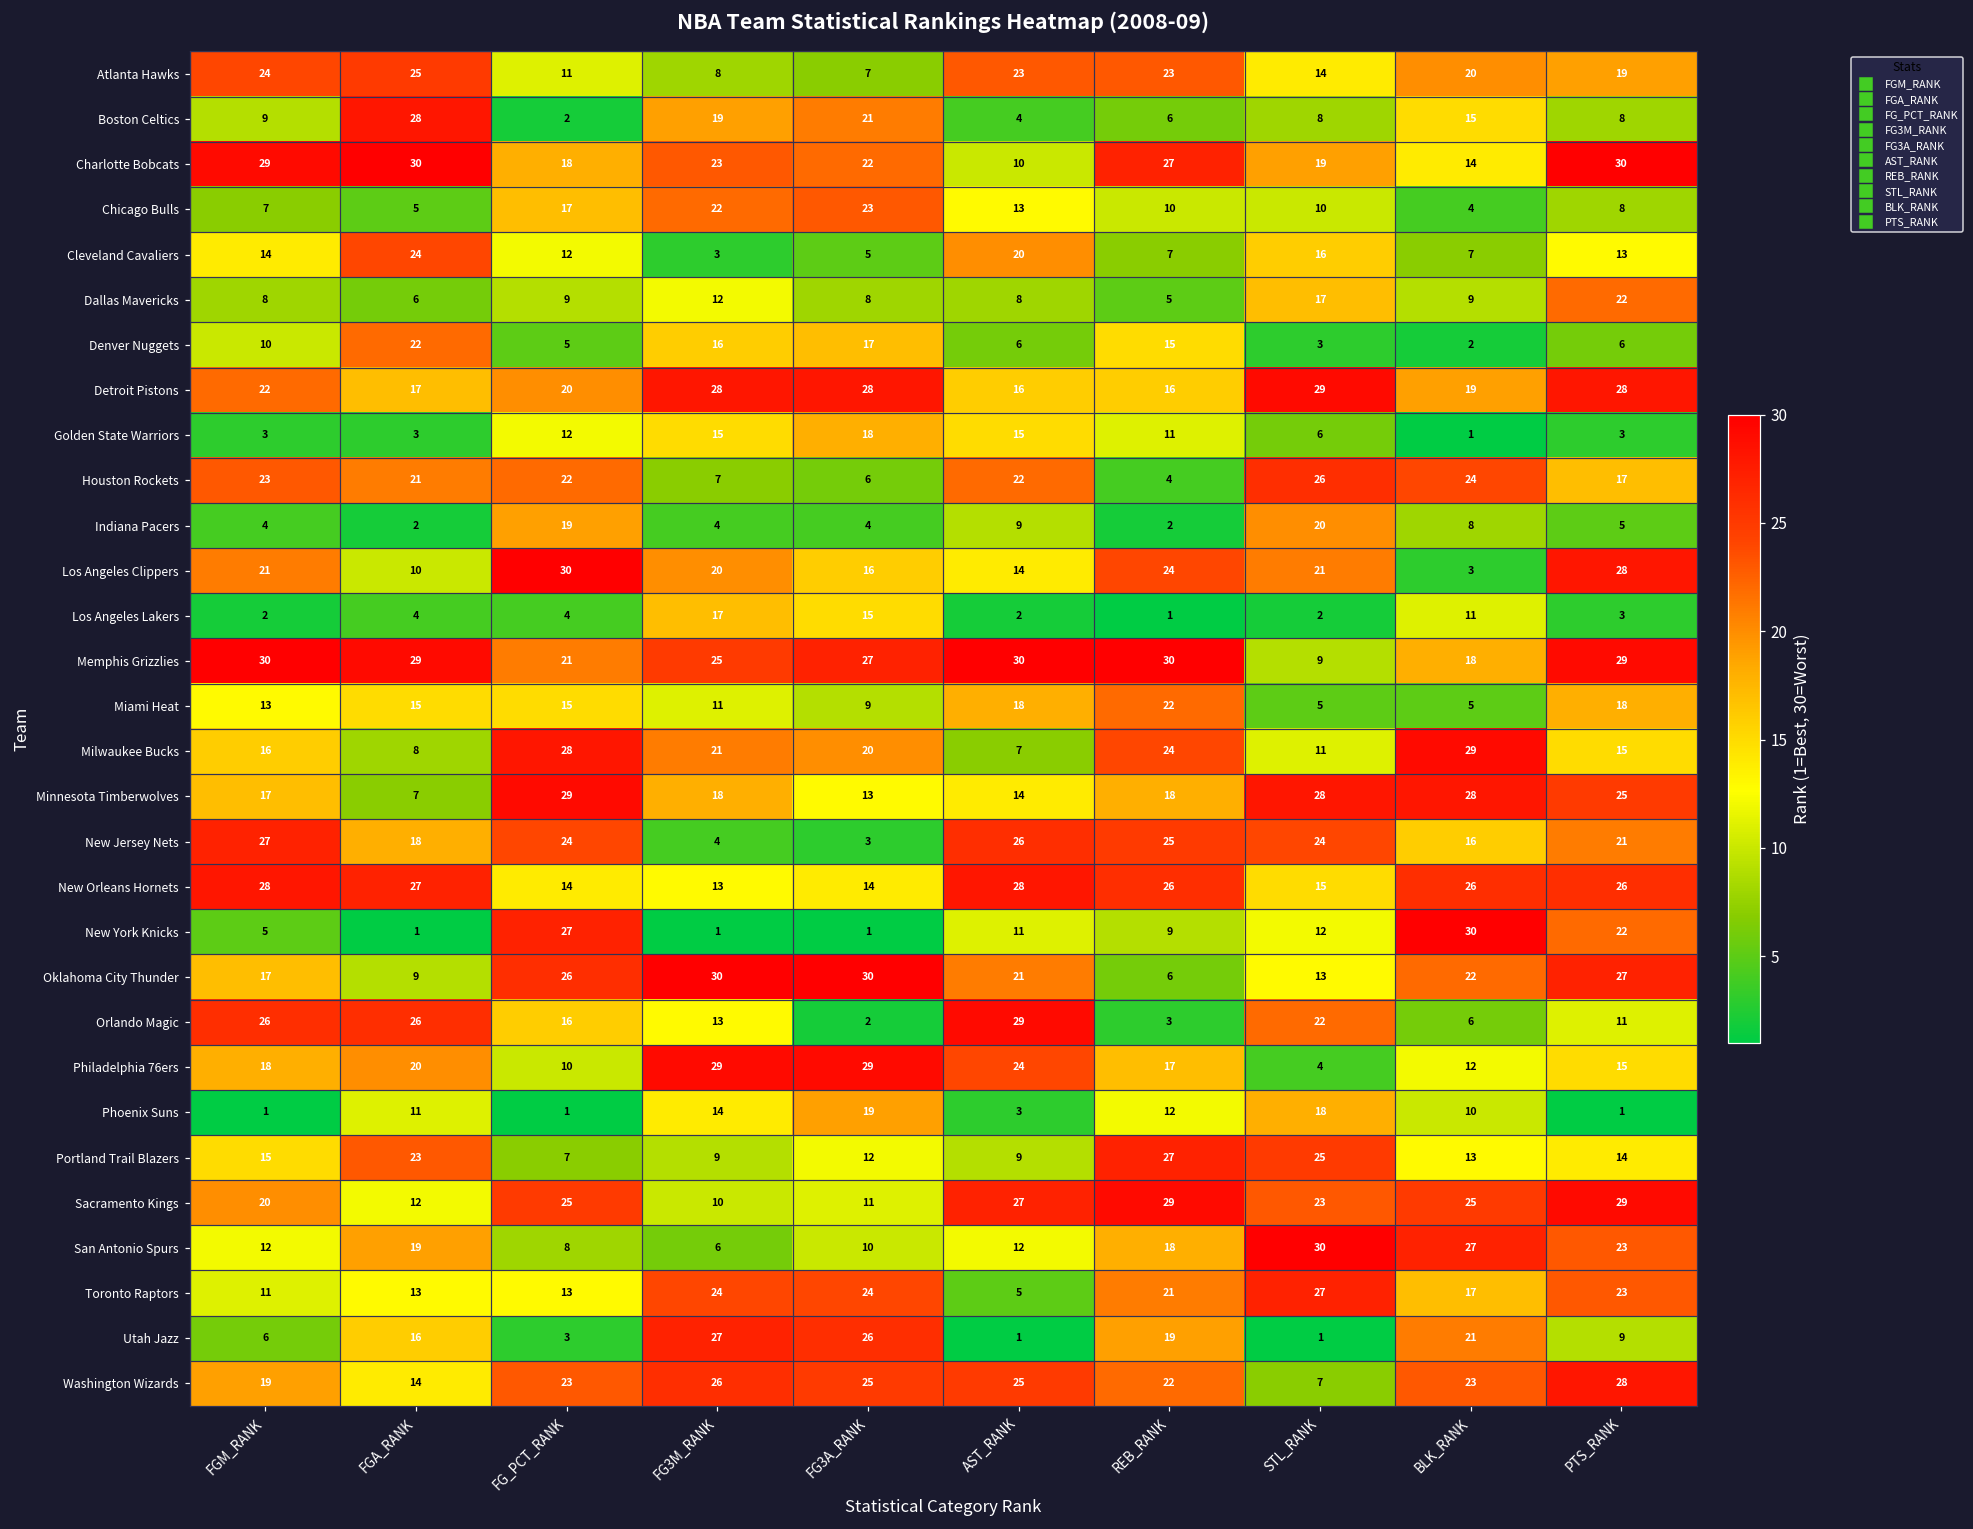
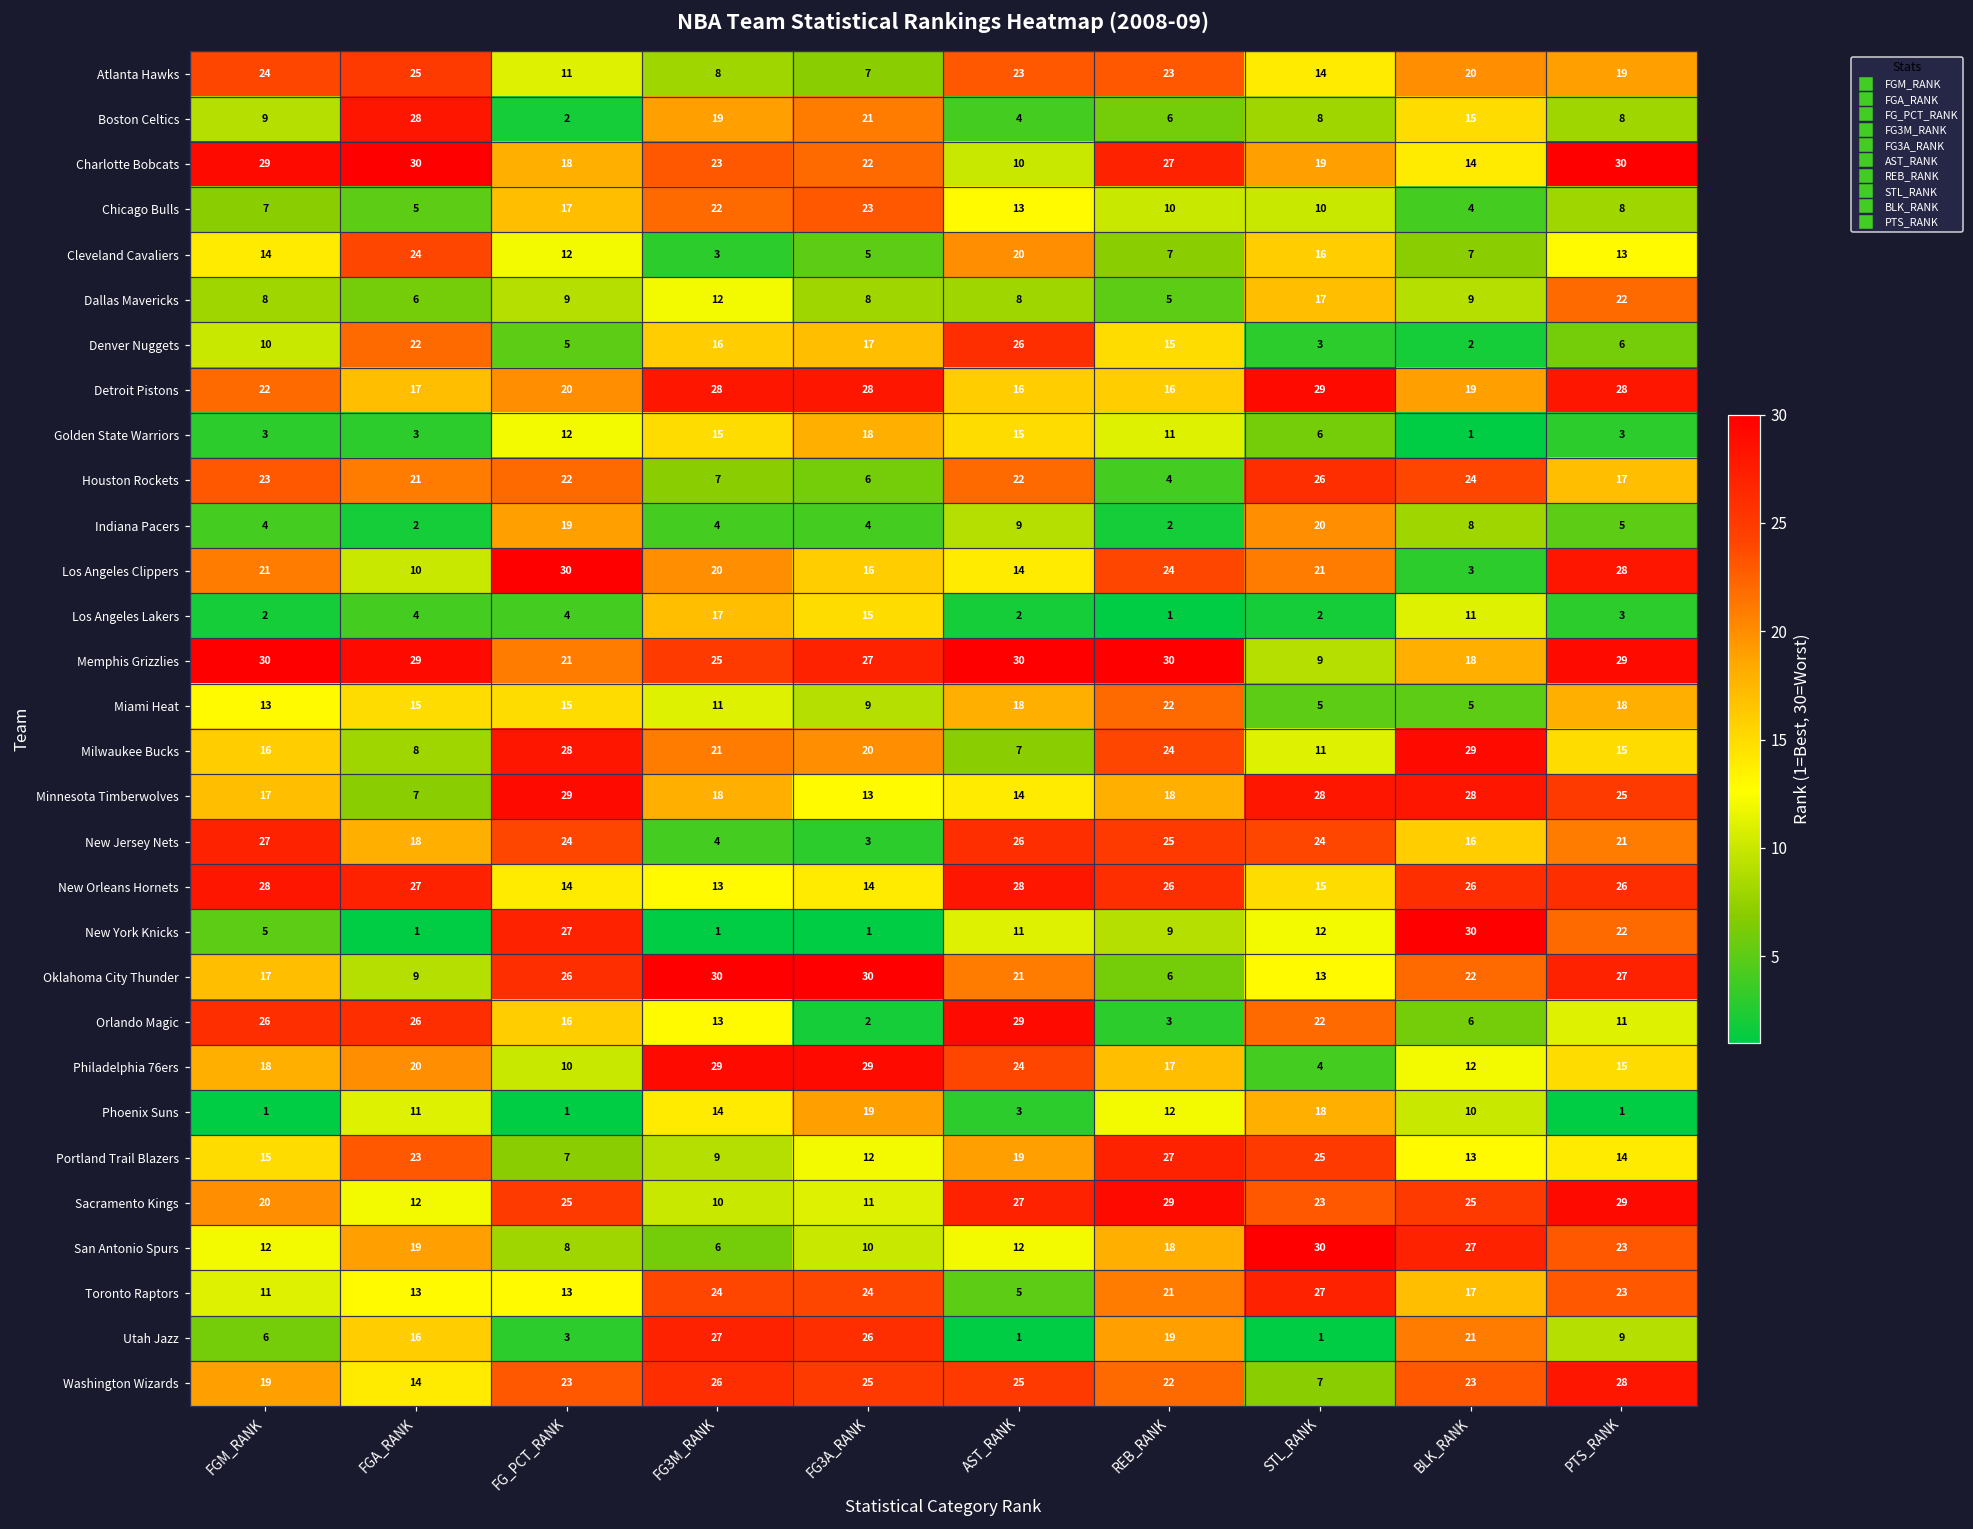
Denver Nuggets, AST_RANK: 6 -> 26
Portland Trail Blazers, AST_RANK: 9 -> 19
